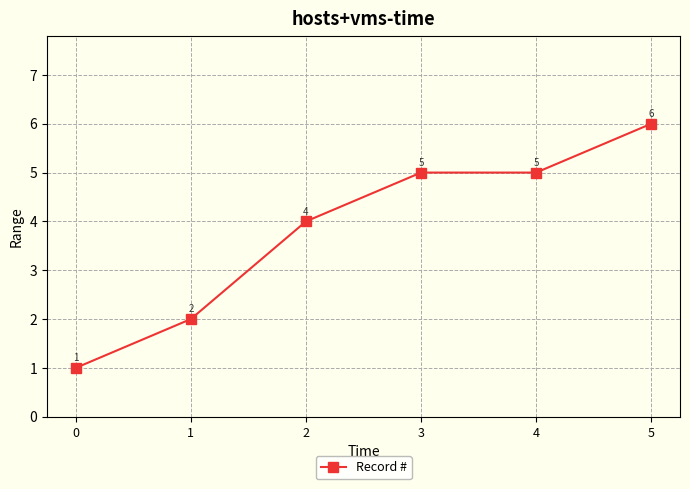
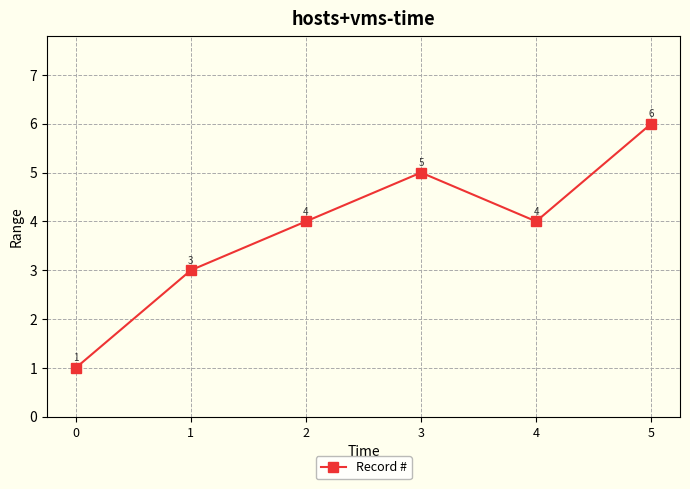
1: 2 -> 3
4: 5 -> 4
